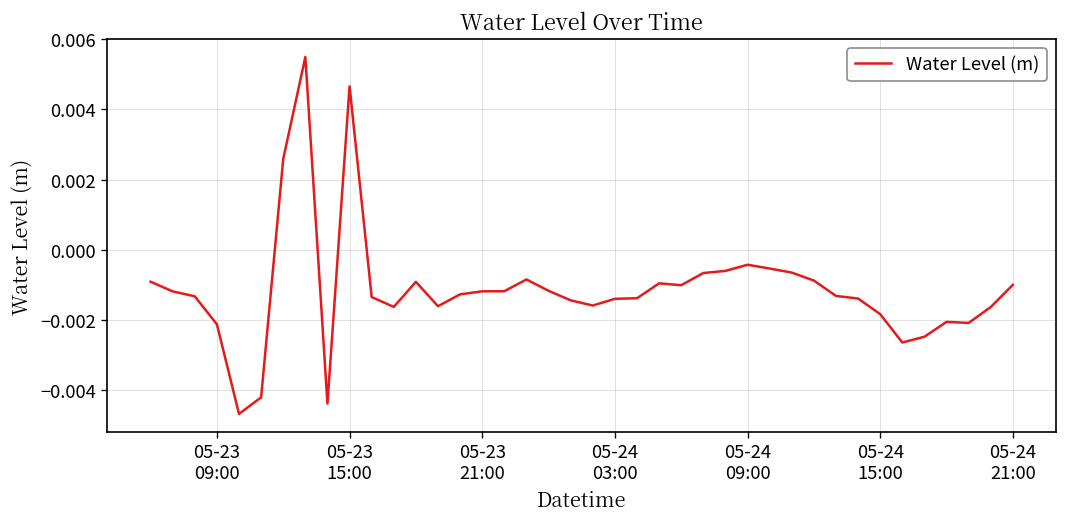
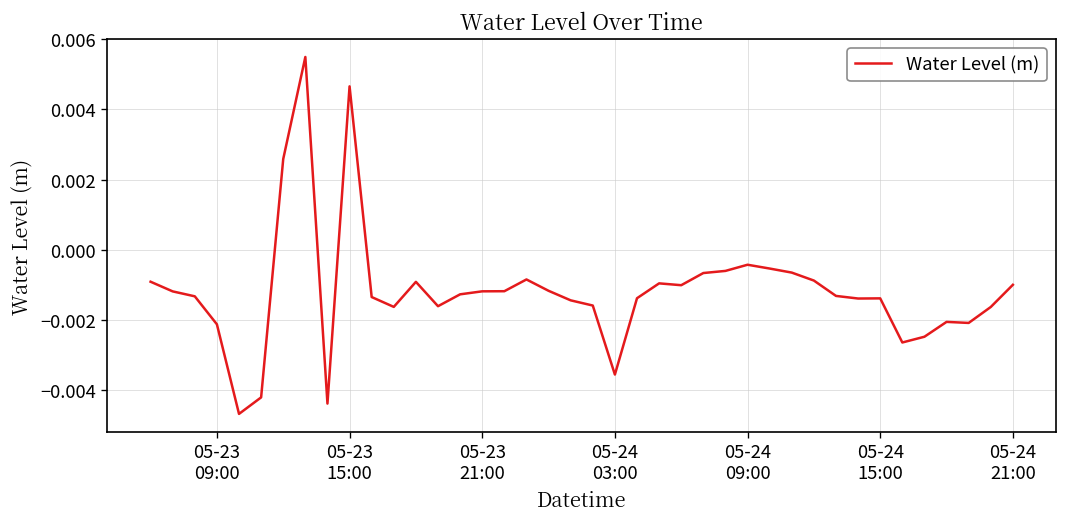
05-24 03:00: -0.0014 -> -0.0036
05-24 15:00: -0.0018 -> -0.0014
